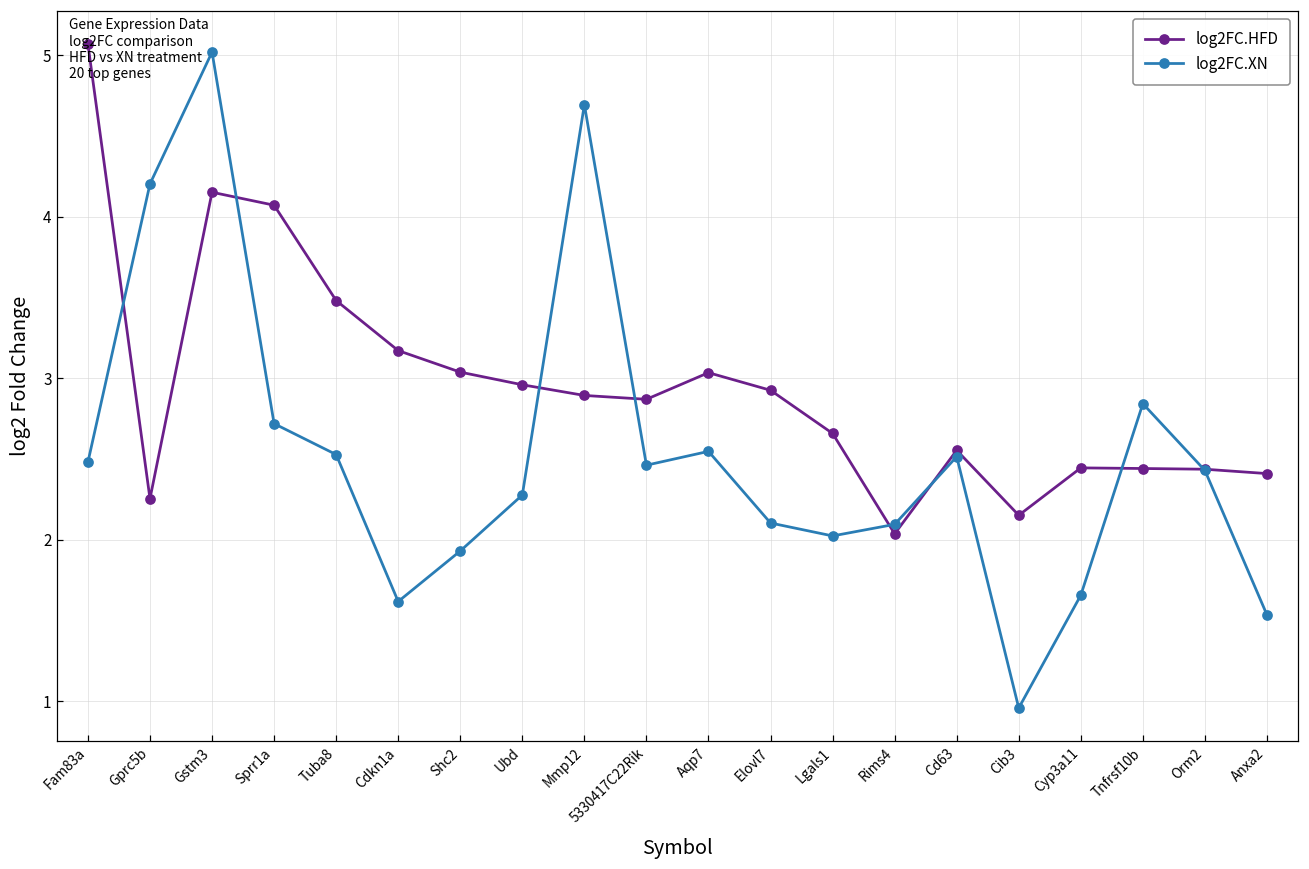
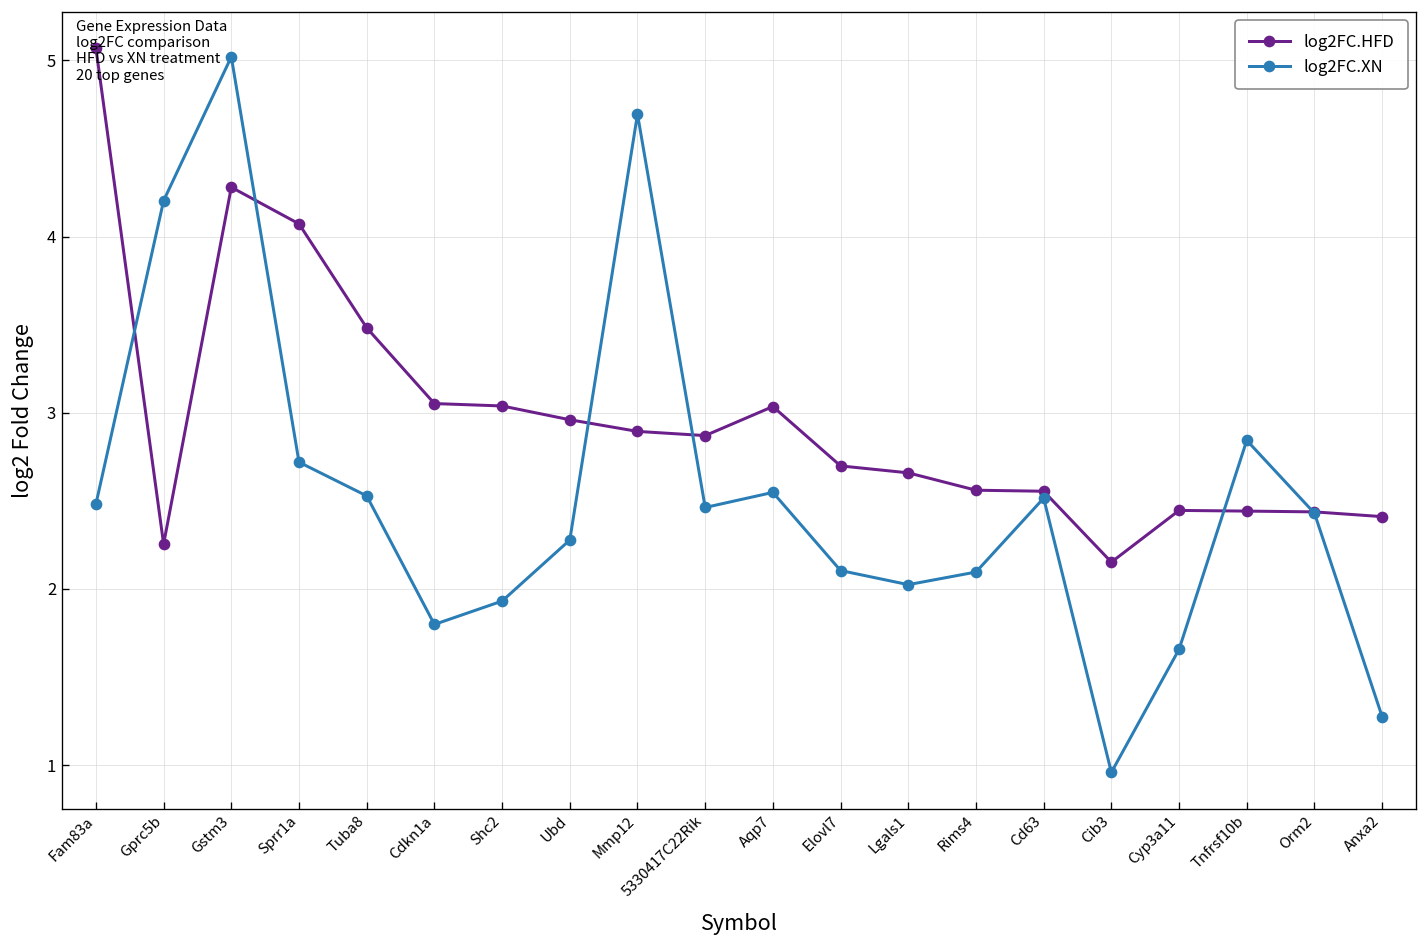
log2FC.HFD, Gstm3: 4.15 -> 4.28
log2FC.HFD, Cdkn1a: 3.17 -> 3.05
log2FC.XN, Cdkn1a: 1.62 -> 1.80
log2FC.HFD, Elovl7: 2.93 -> 2.70
log2FC.HFD, Rims4: 2.04 -> 2.56
log2FC.XN, Anxa2: 1.54 -> 1.28
